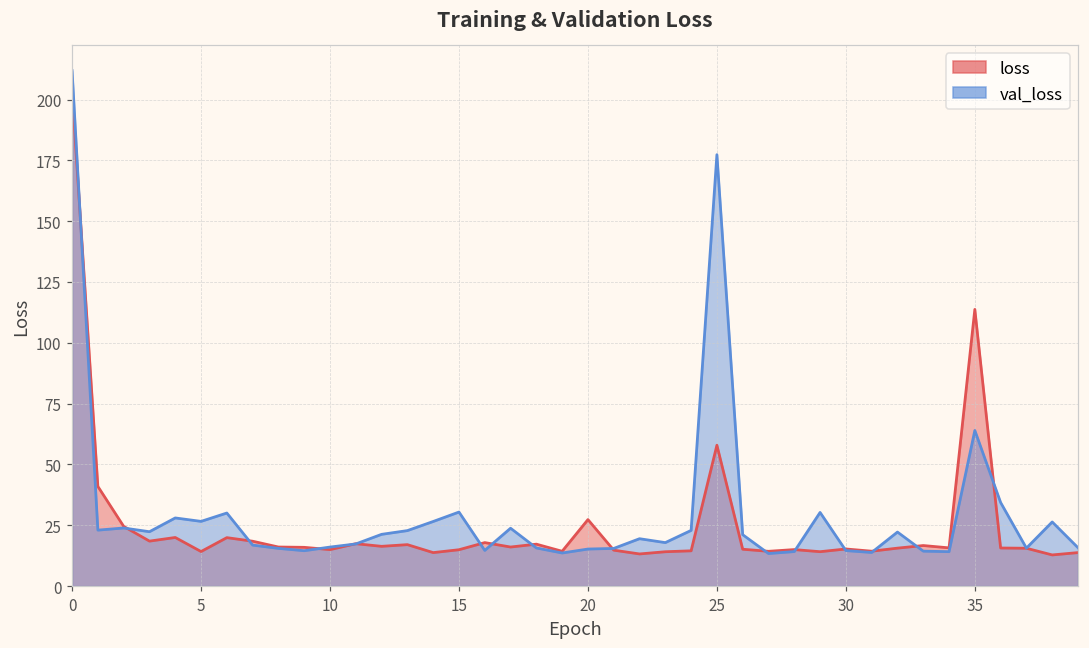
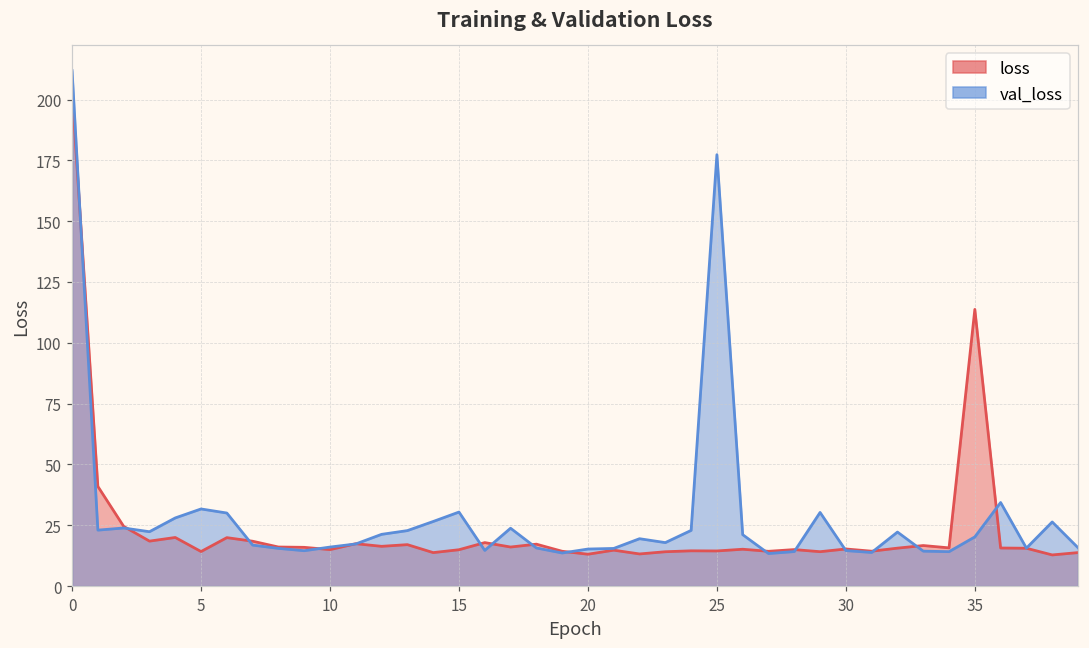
val_loss, 5: 27 -> 32
loss, 20: 27 -> 13
loss, 25: 58 -> 14
val_loss, 35: 64 -> 20
